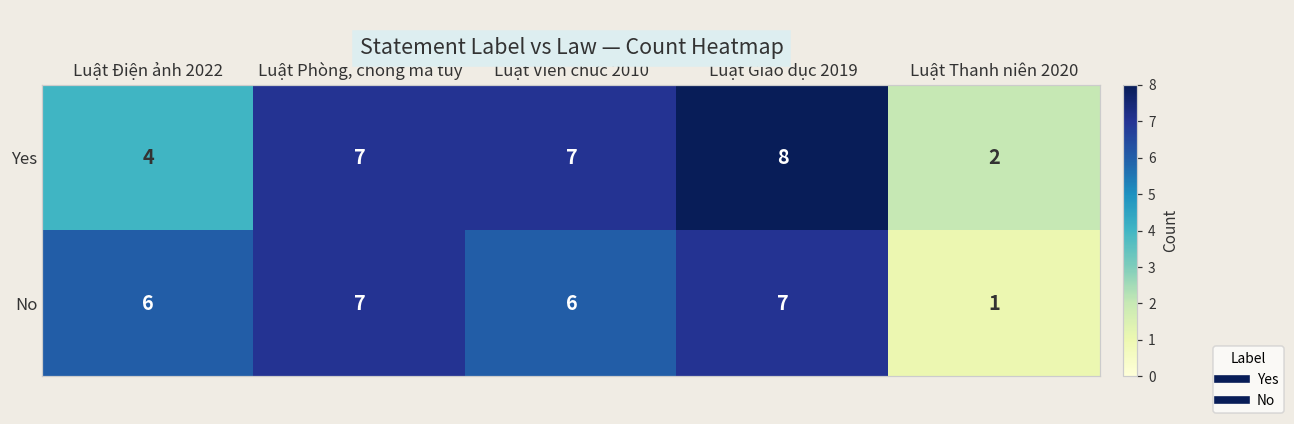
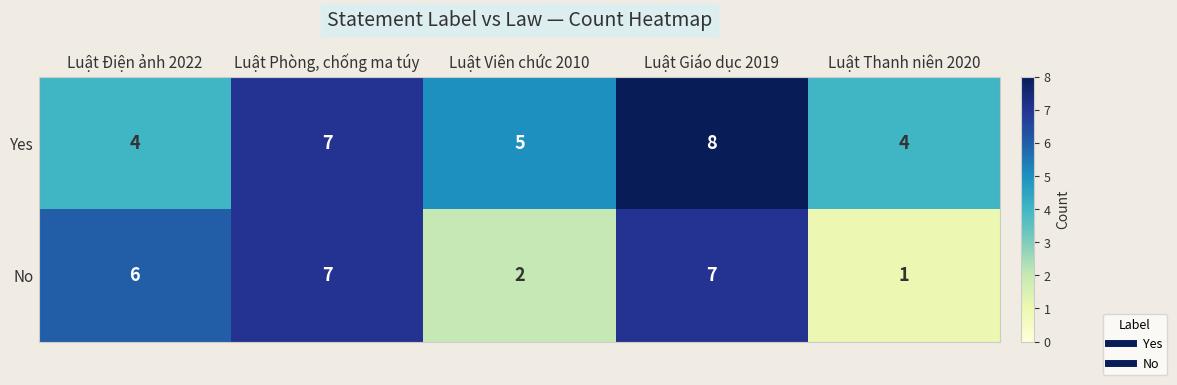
Yes, Luật Viên chức 2010: 7 -> 5
Yes, Luật Thanh niên 2020: 2 -> 4
No, Luật Viên chức 2010: 6 -> 2
